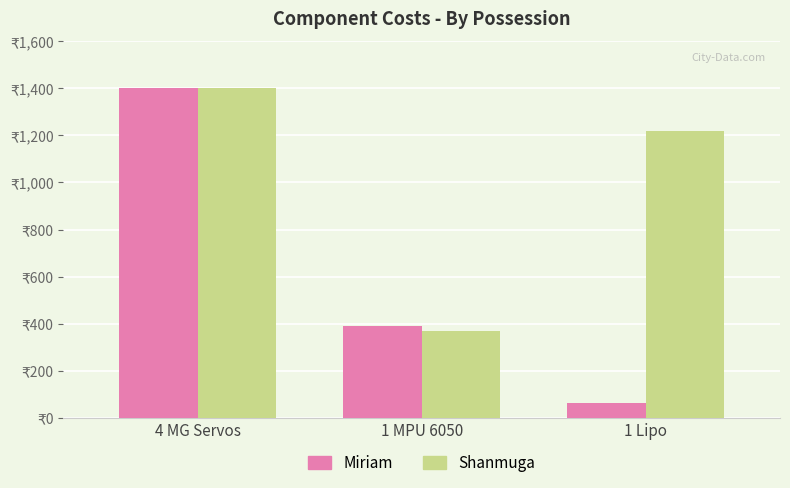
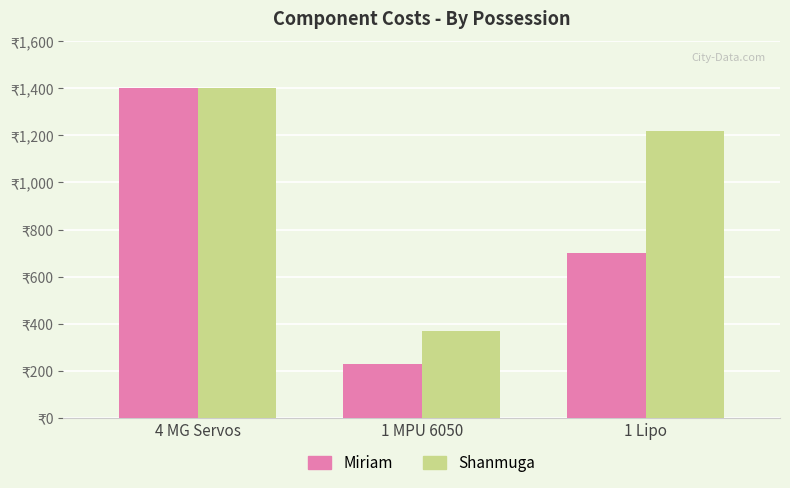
Miriam, 1 MPU 6050: ₹390 -> ₹230
Miriam, 1 Lipo: ₹60 -> ₹700
